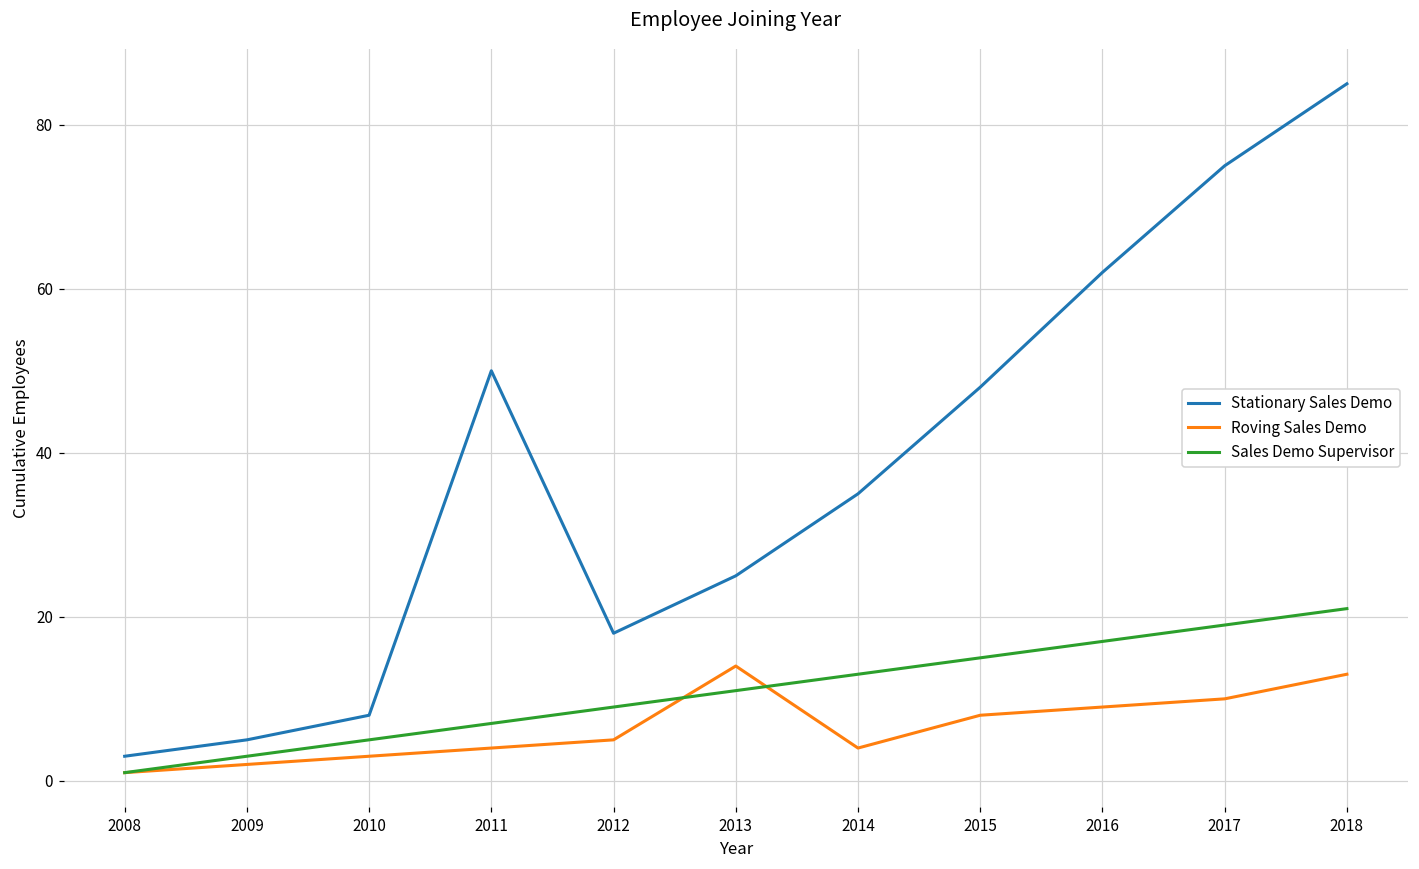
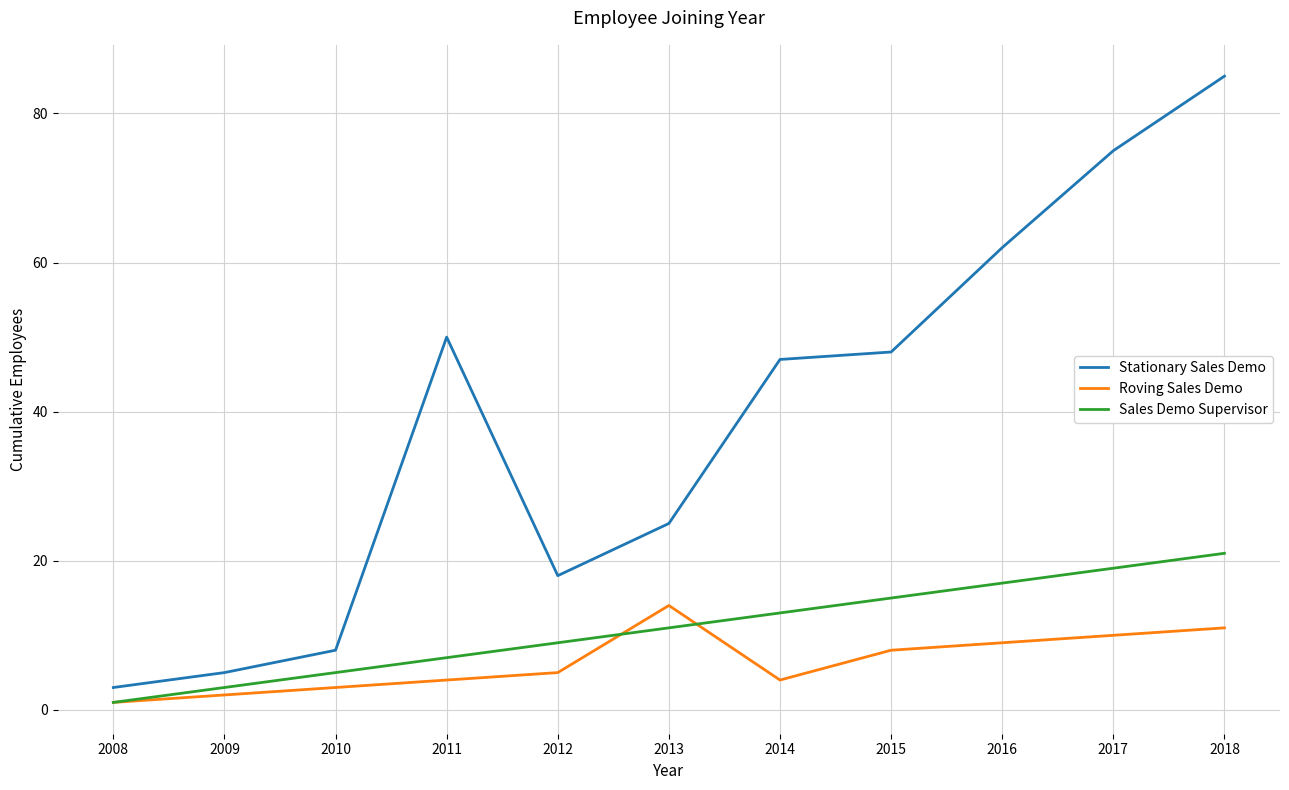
Stationary Sales Demo, 2014: 35 -> 47
Roving Sales Demo, 2018: 13 -> 11
